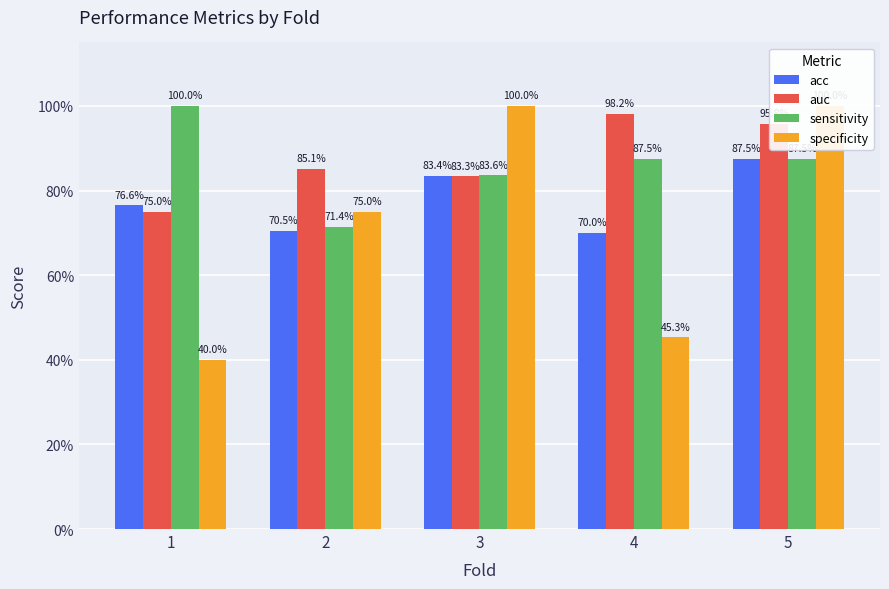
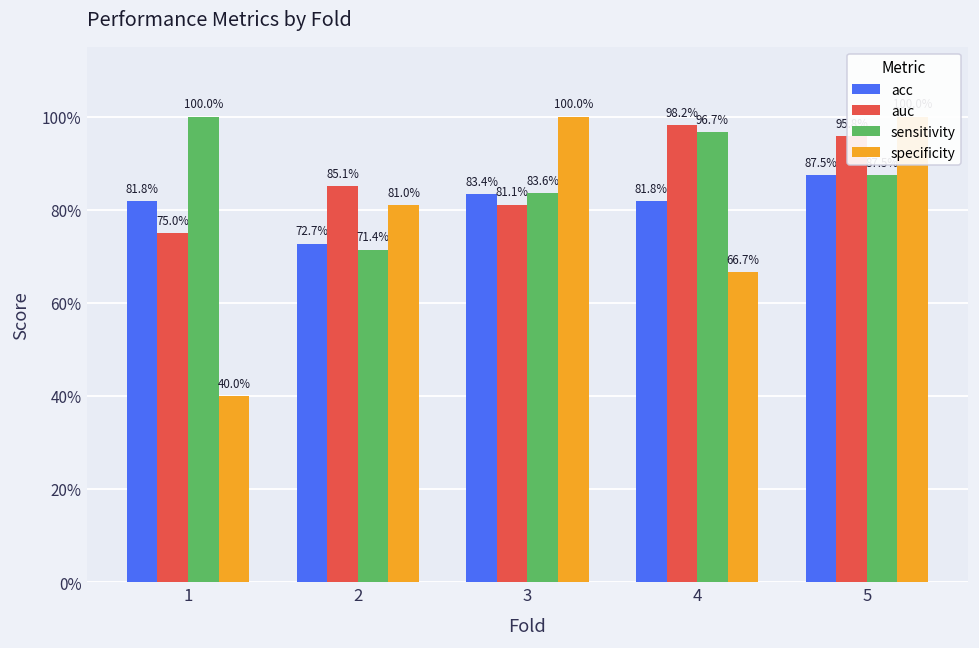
acc, 1: 76.6% -> 81.8%
acc, 2: 70.5% -> 72.7%
specificity, 2: 75.0% -> 81.0%
auc, 3: 83.3% -> 81.1%
acc, 4: 70.0% -> 81.8%
sensitivity, 4: 87.5% -> 96.7%
specificity, 4: 45.3% -> 66.7%
